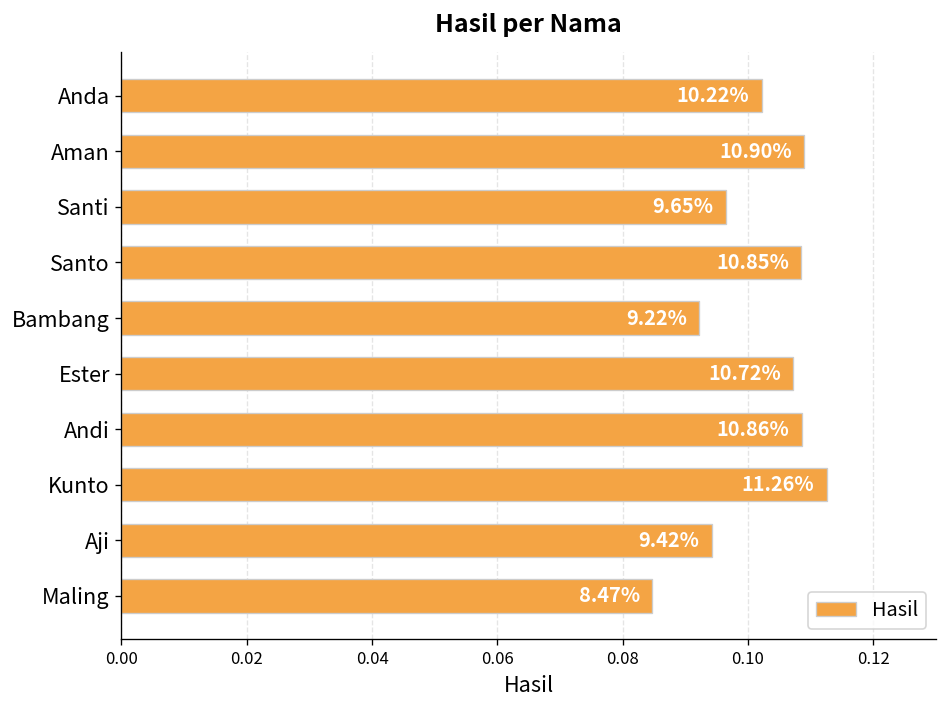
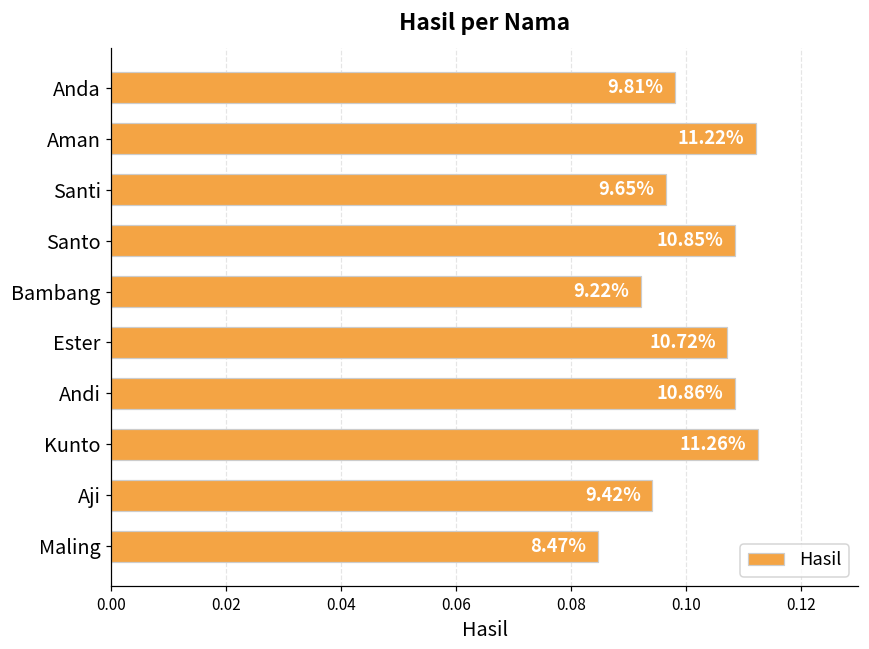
Anda: 10.22% -> 9.81%
Aman: 10.90% -> 11.22%
